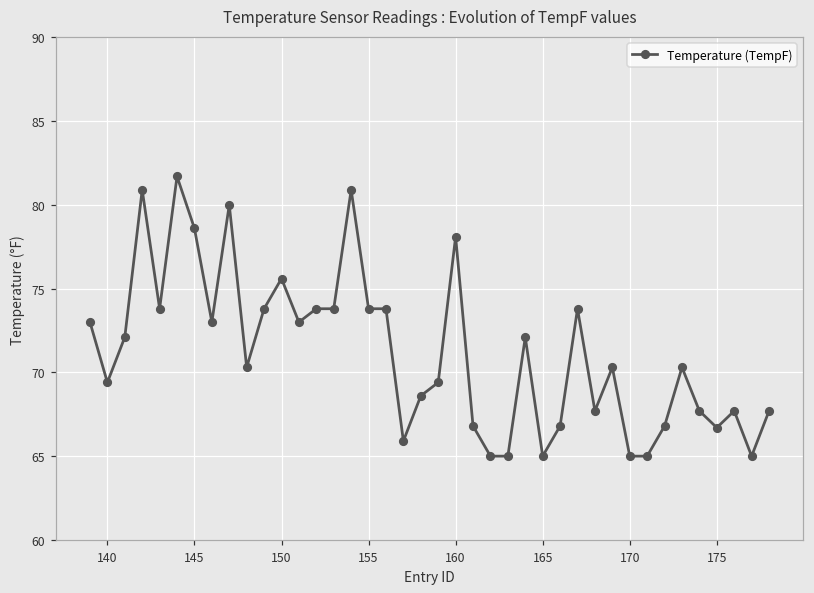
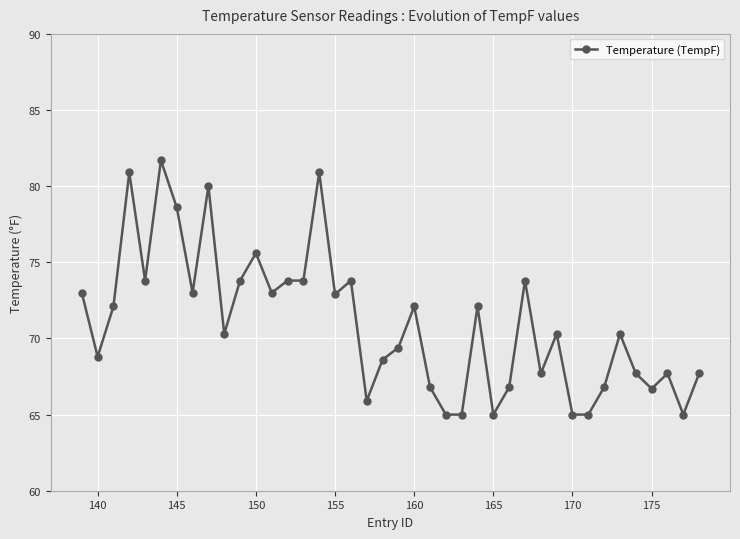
140: 69.4 -> 68.8
155: 73.8 -> 72.9
160: 78.1 -> 72.1
